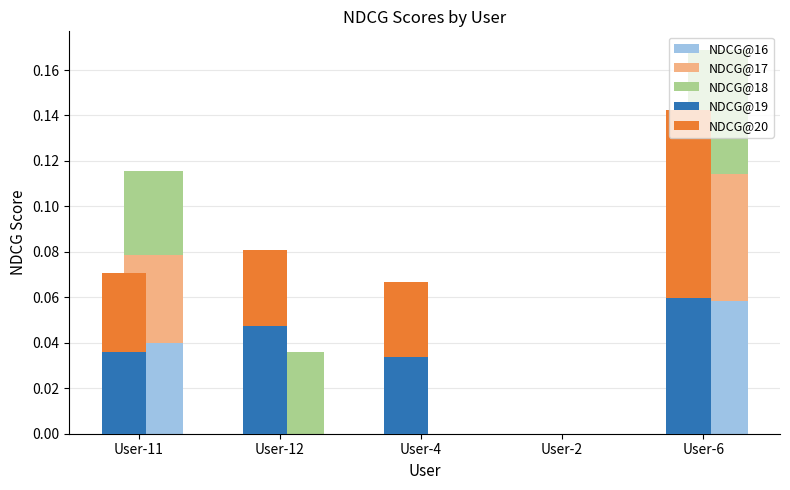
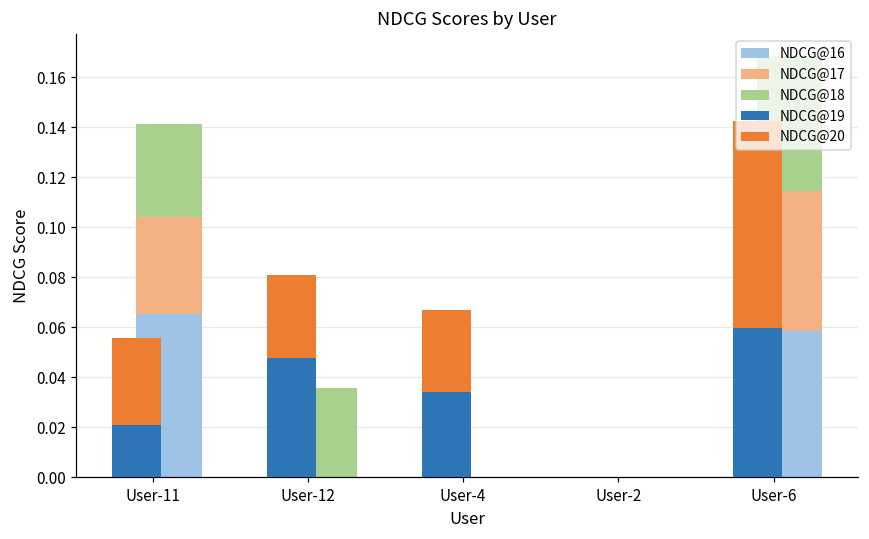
NDCG@19, User-11: 0.036 -> 0.021
NDCG@16, User-11: 0.040 -> 0.065
